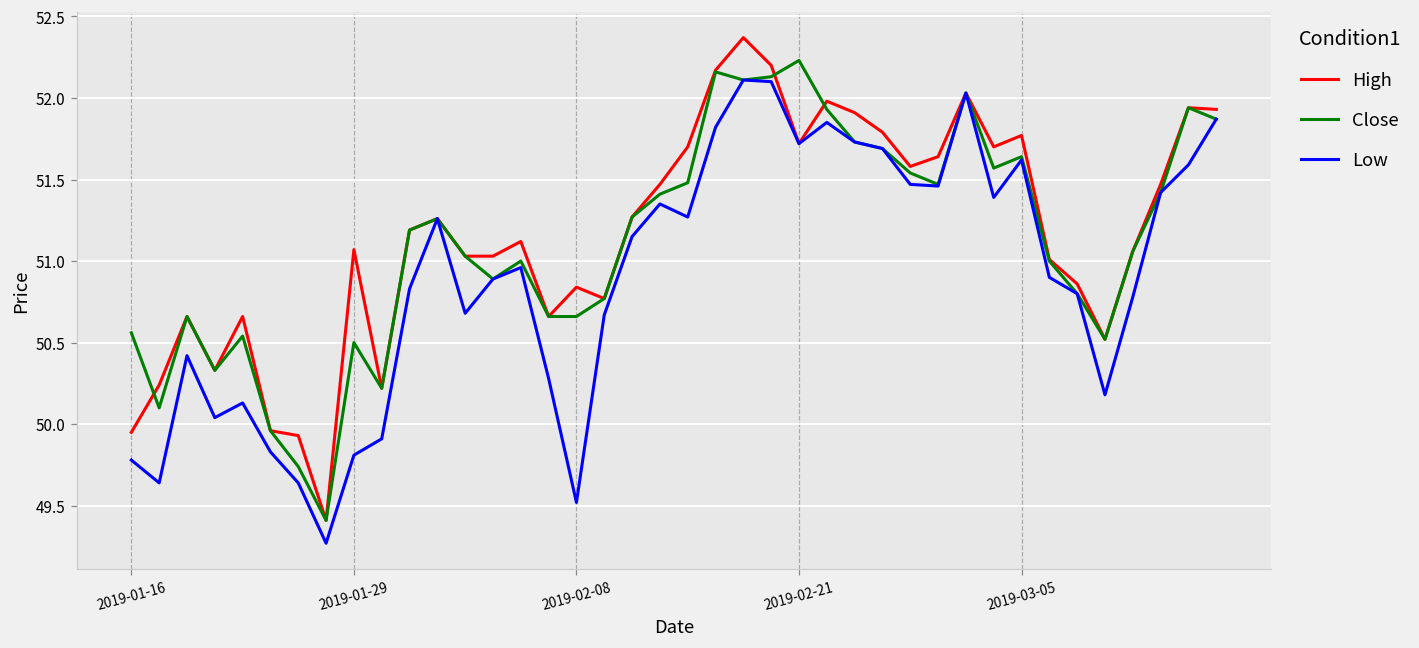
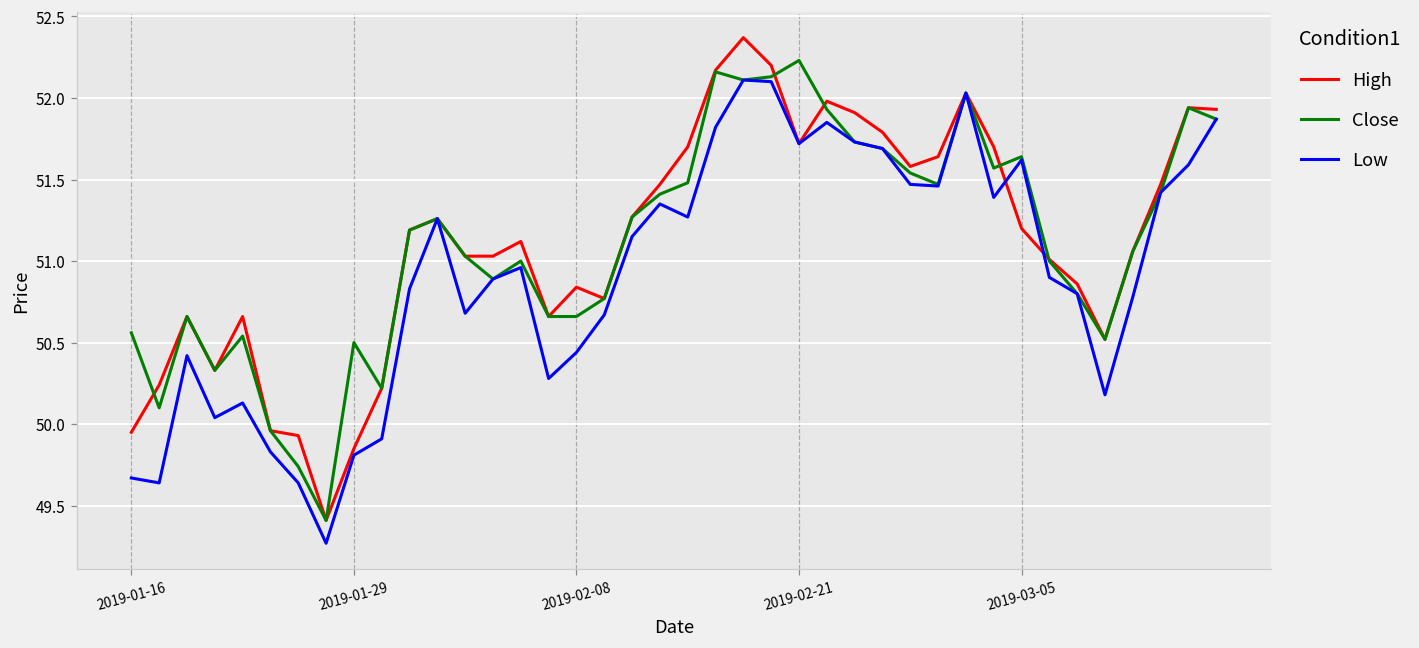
Low, 2019-01-16: 49.78 -> 49.67
High, 2019-01-29: 51.07 -> 49.85
Low, 2019-02-08: 49.52 -> 50.44
High, 2019-03-05: 51.77 -> 51.20
